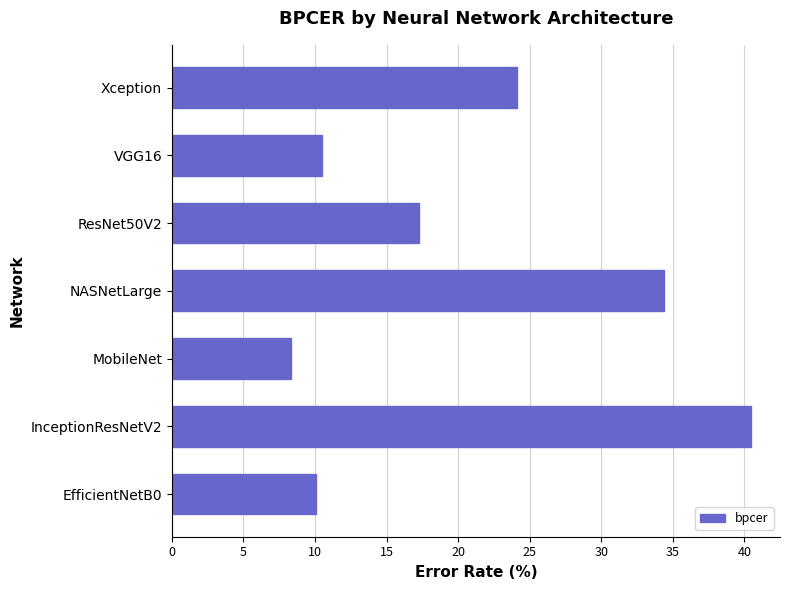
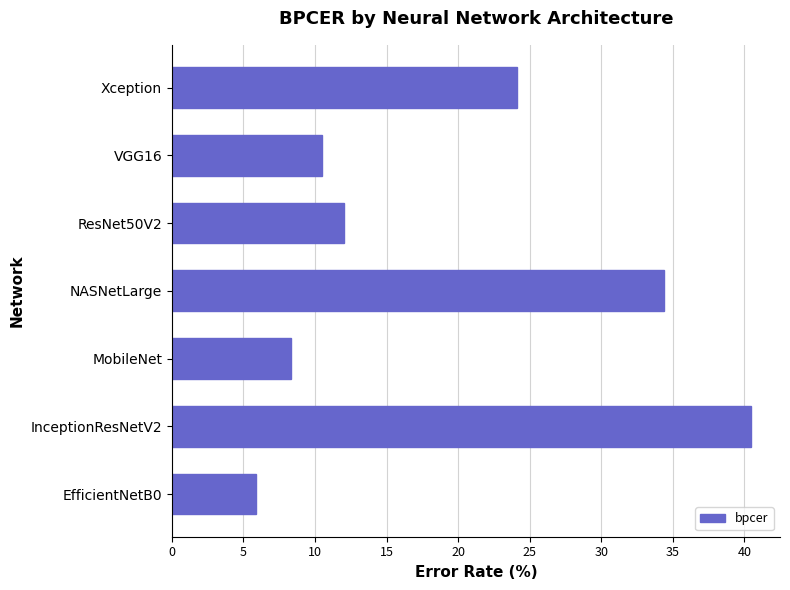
ResNet50V2: 17.3 -> 12.0
EfficientNetB0: 10.1 -> 5.9
